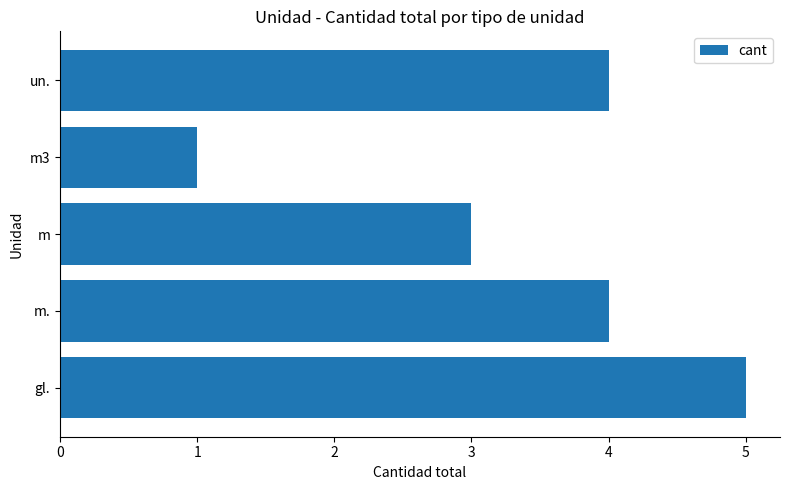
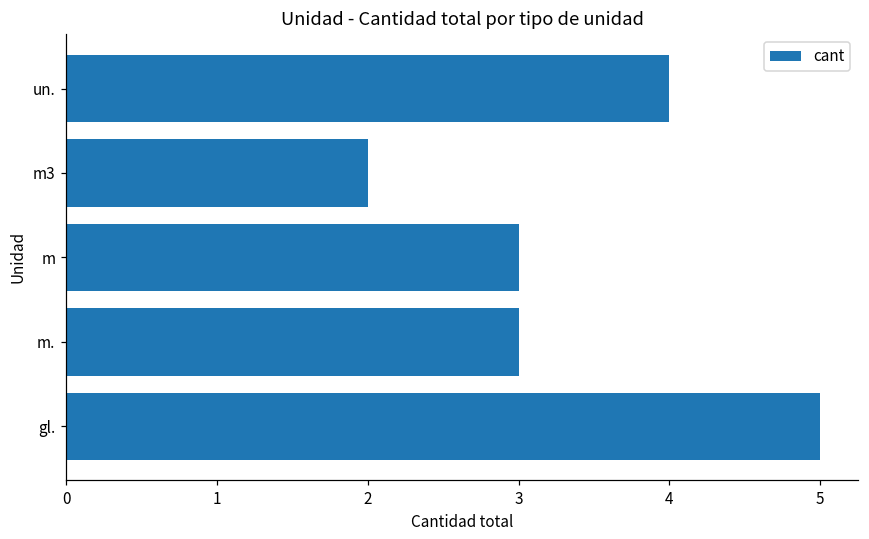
m3: 1 -> 2
m.: 4 -> 3
